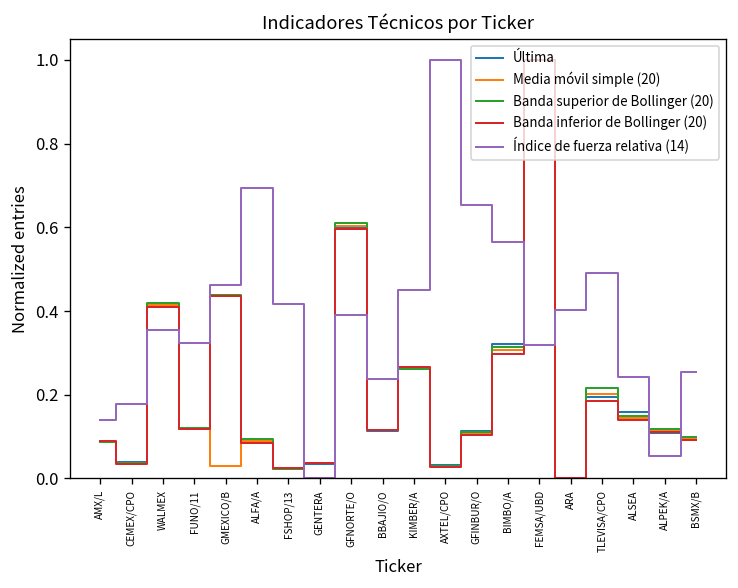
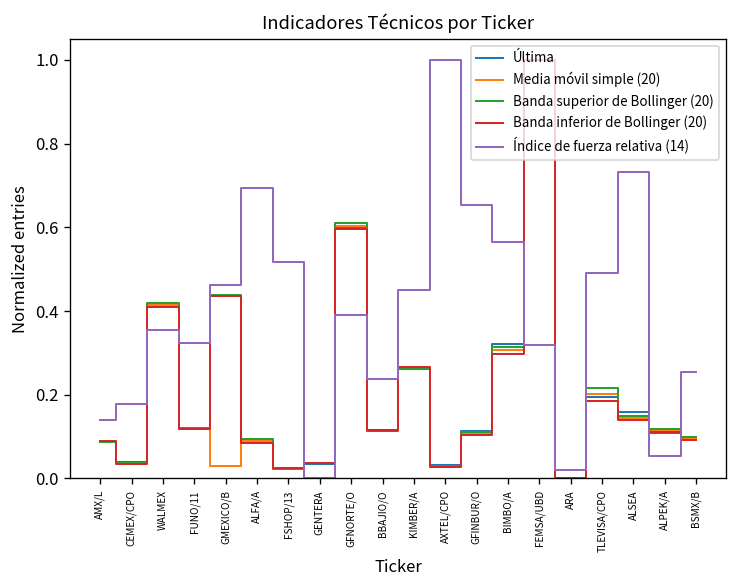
Índice de fuerza relativa (14), FSHOP/13: 0.42 -> 0.52
Índice de fuerza relativa (14), ARA: 0.40 -> 0.02
Índice de fuerza relativa (14), ALSEA: 0.24 -> 0.73
